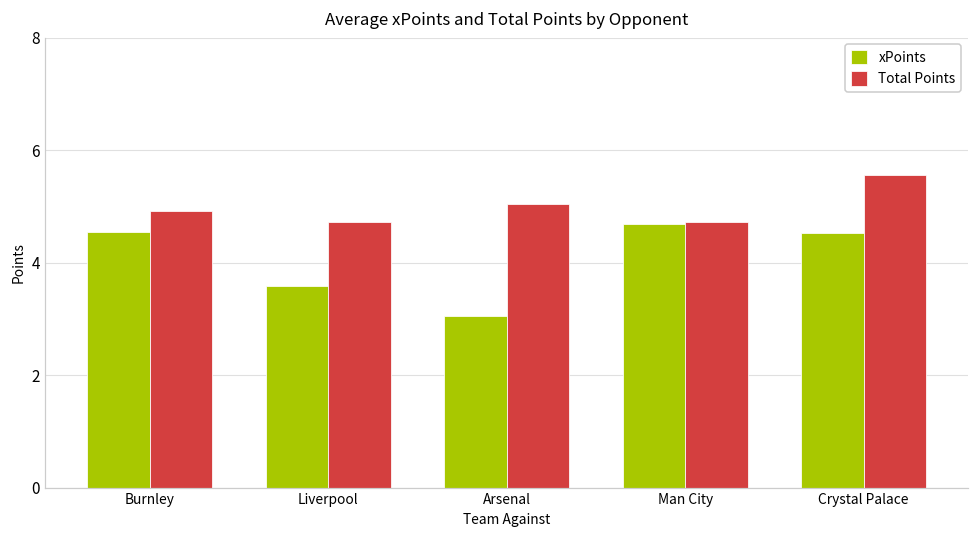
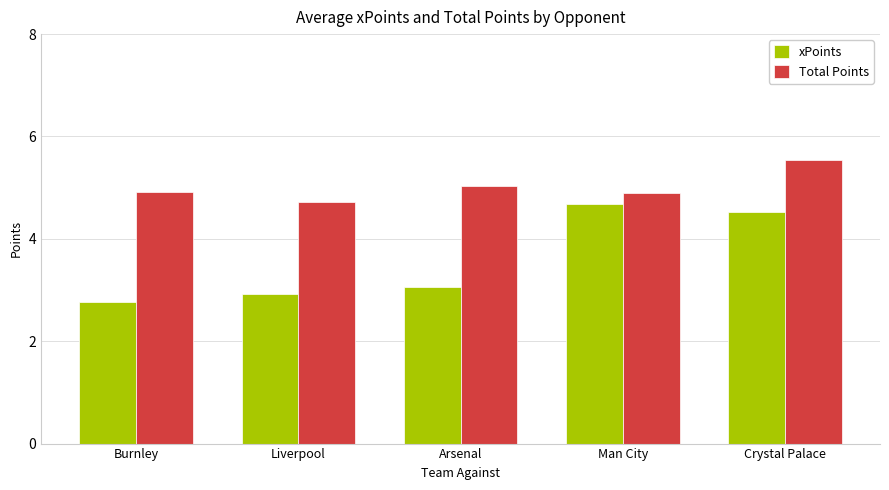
xPoints, Burnley: 4.6 -> 2.8
xPoints, Liverpool: 3.6 -> 2.9
Total Points, Man City: 4.7 -> 4.9
